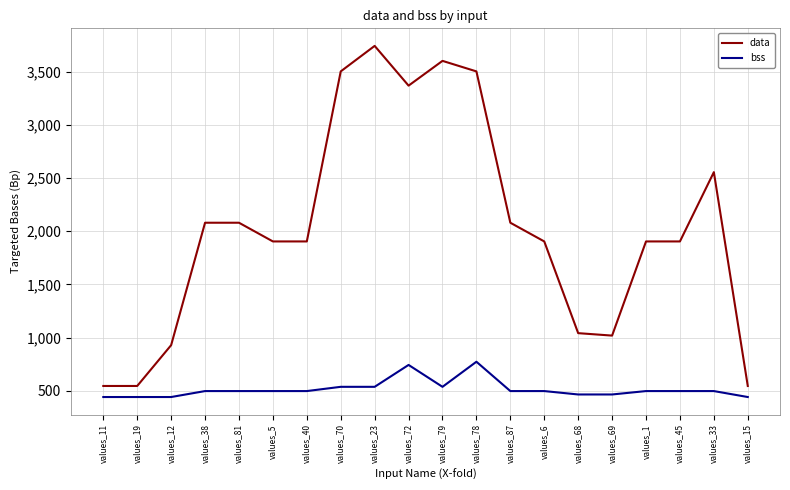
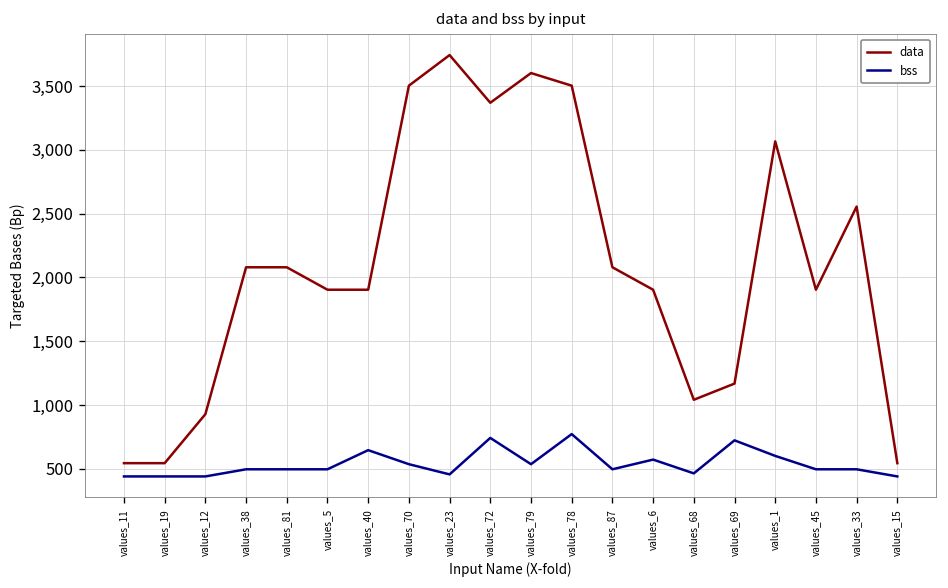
bss, values_40: 500 -> 650
bss, values_23: 540 -> 460
bss, values_6: 500 -> 570
data, values_69: 1,020 -> 1,170
bss, values_69: 460 -> 720
data, values_1: 1,900 -> 3,070
bss, values_1: 500 -> 600
